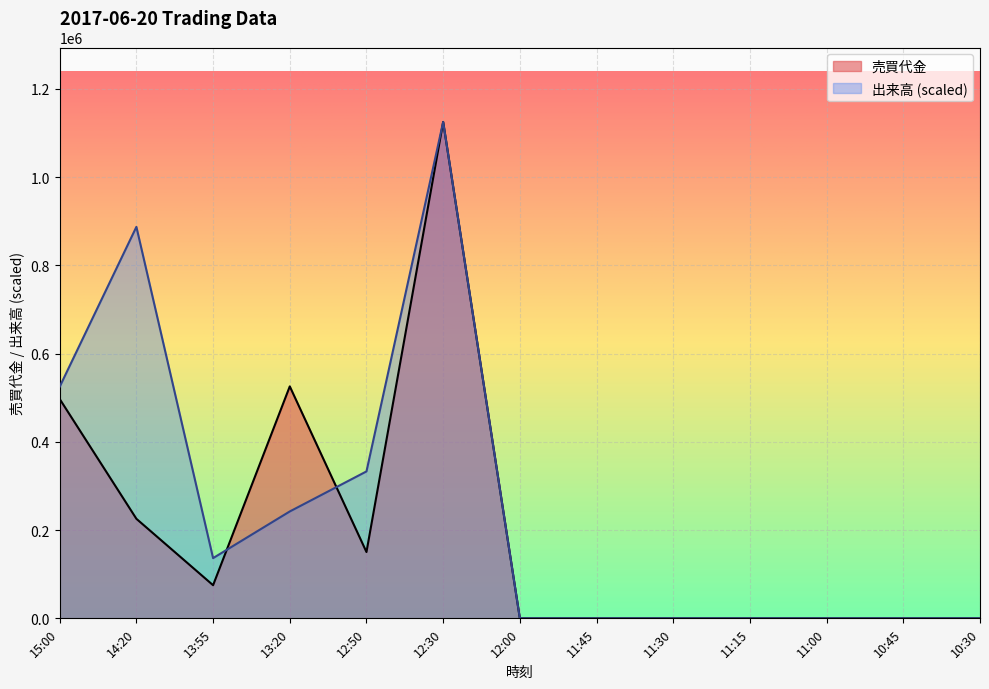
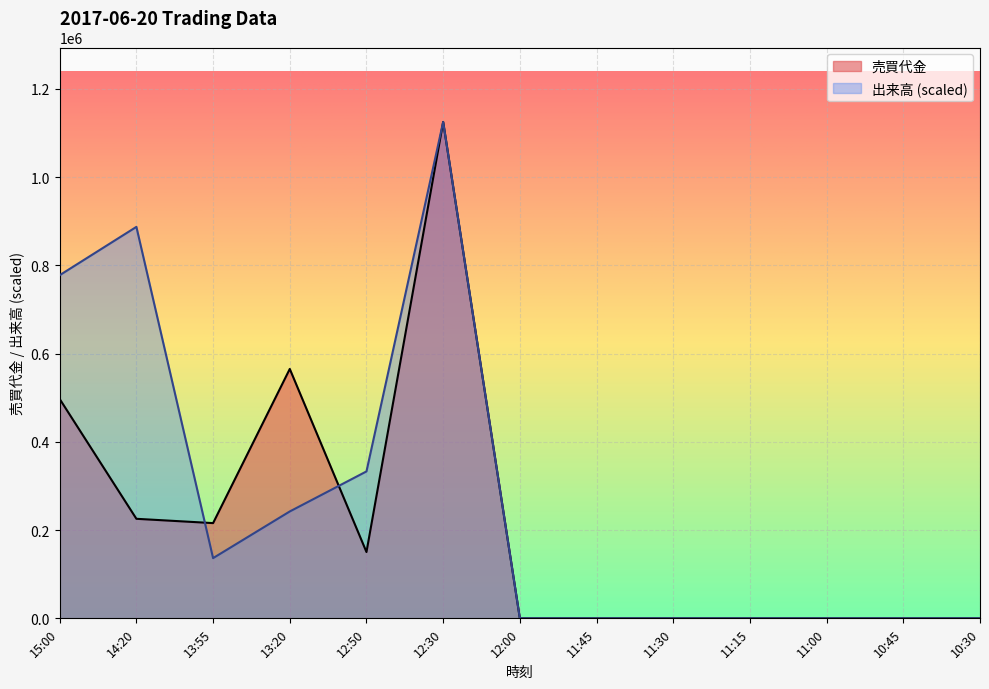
出来高 (scaled), 15:00: 530000 -> 780000
売買代金, 13:55: 80000 -> 220000
売買代金, 13:20: 530000 -> 570000
